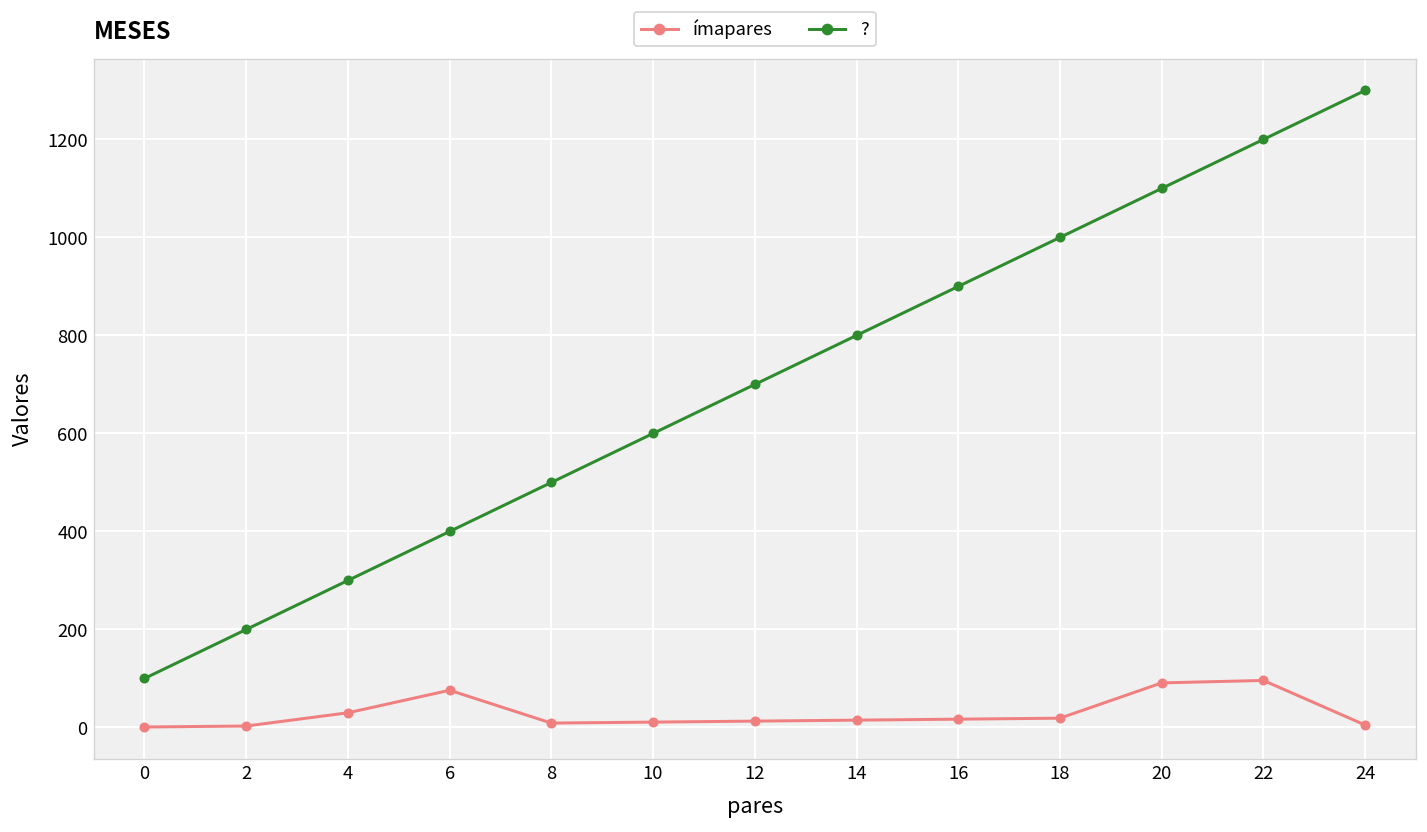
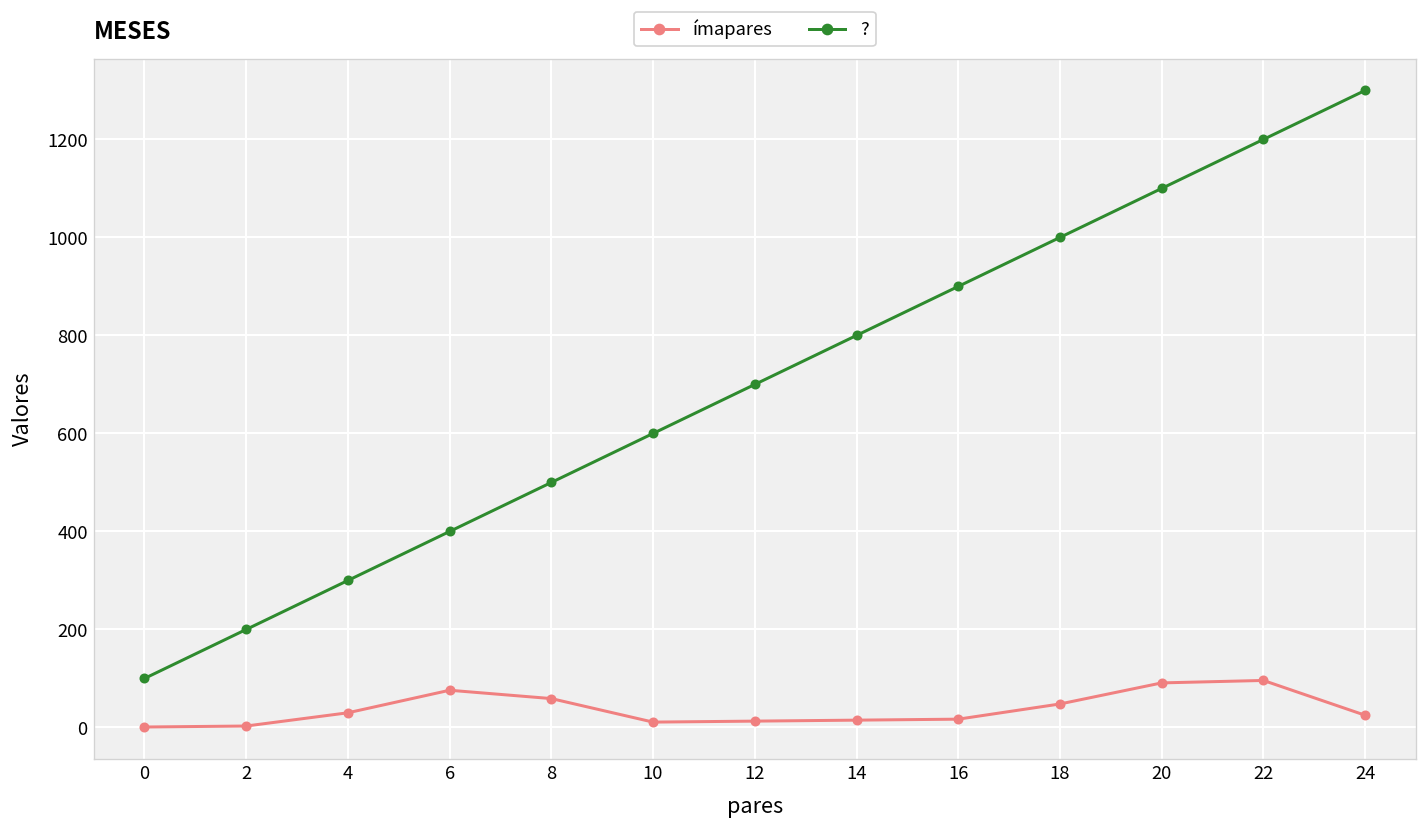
ímapares, 8: 10 -> 60
ímapares, 18: 20 -> 50
ímapares, 24: 10 -> 30
